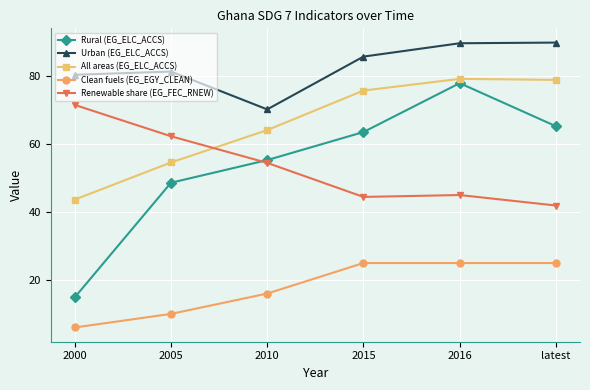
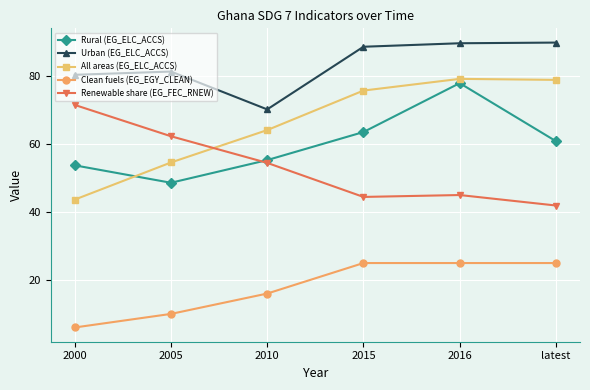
Rural (EG_ELC_ACCS), 2000: 15 -> 54
Urban (EG_ELC_ACCS), 2015: 86 -> 89
Rural (EG_ELC_ACCS), latest: 65 -> 61
